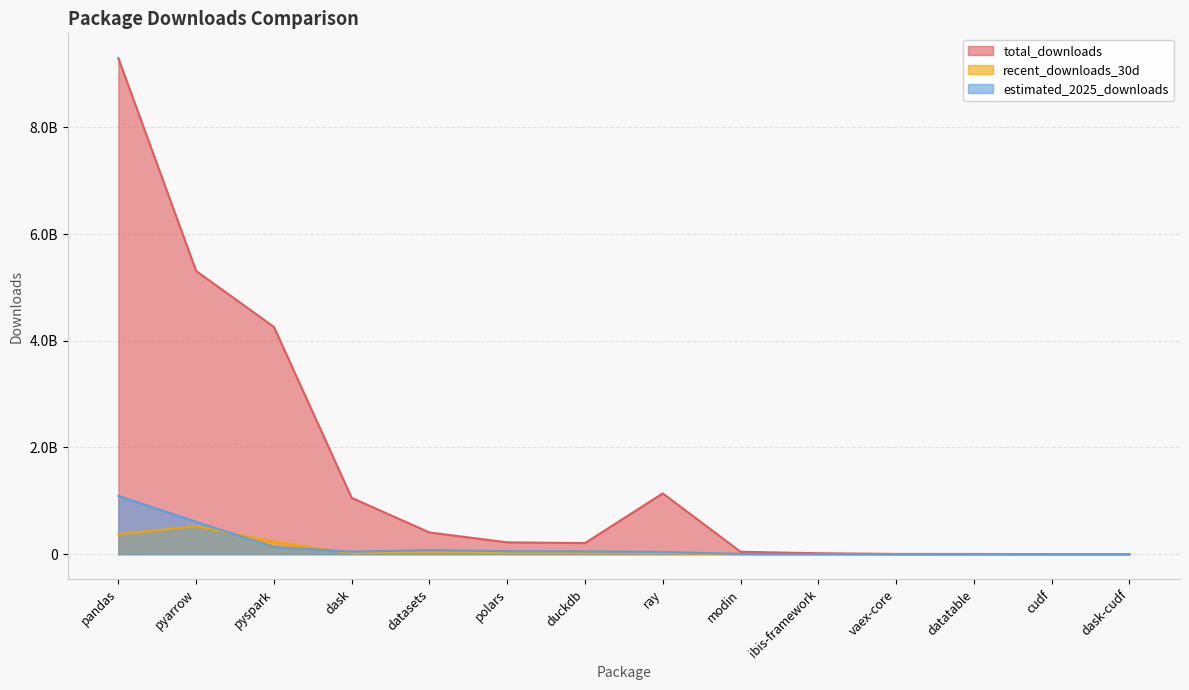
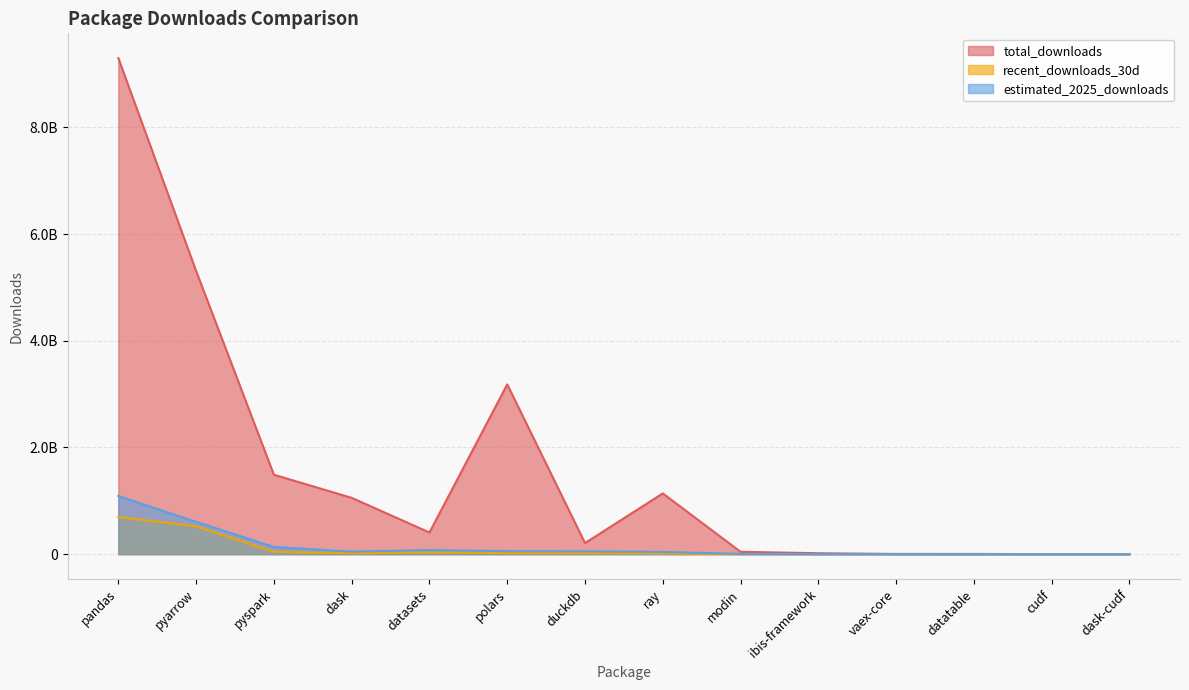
recent_downloads_30d, pandas: 400000000 -> 700000000
total_downloads, pyspark: 4300000000 -> 1500000000
recent_downloads_30d, pyspark: 200000000 -> 0
total_downloads, polars: 200000000 -> 3200000000
